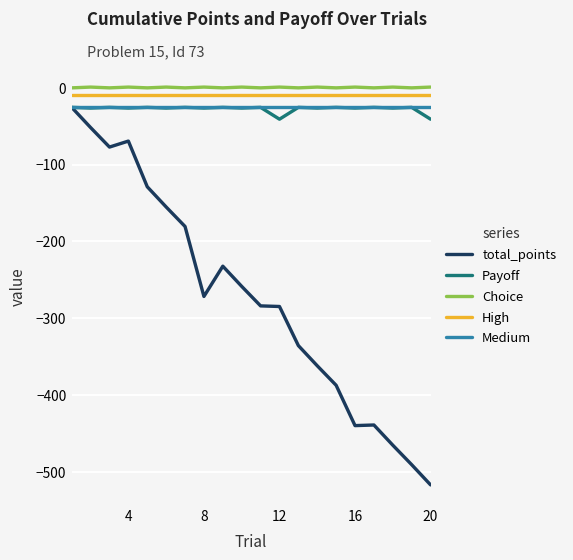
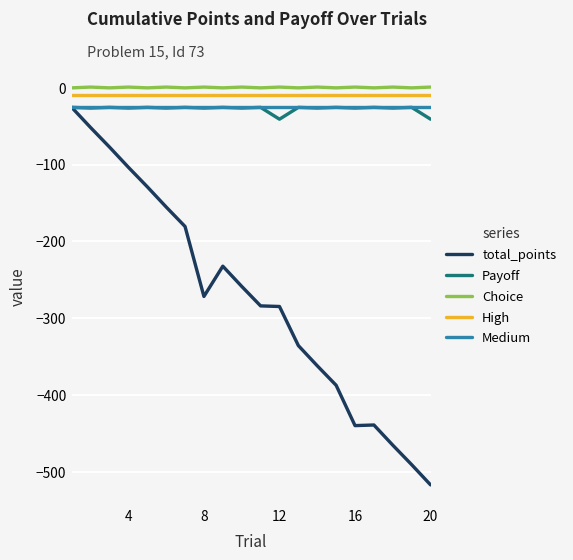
total_points, 4: -70 -> -100
